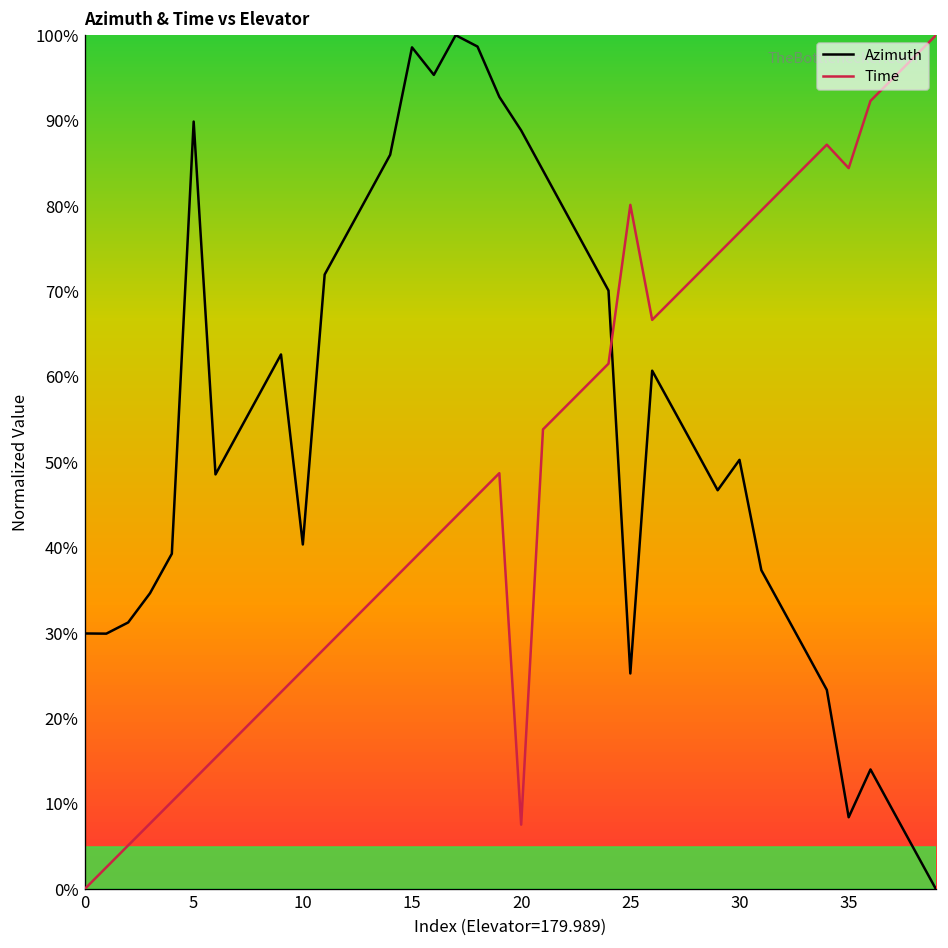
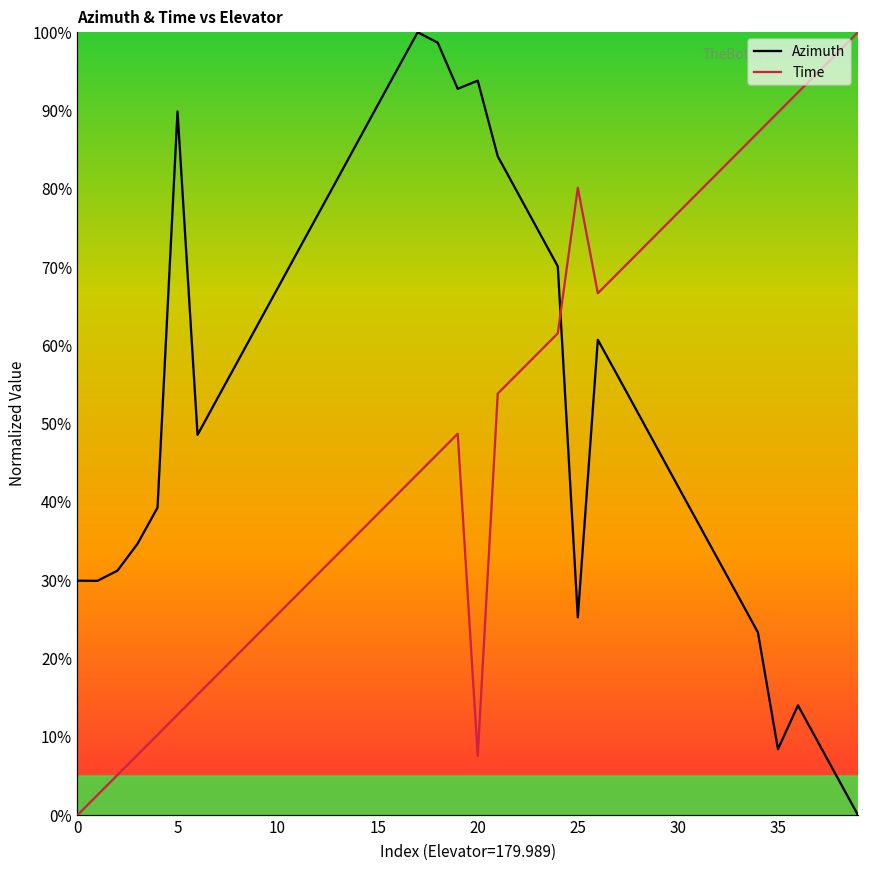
Azimuth, 10: 40% -> 67%
Azimuth, 15: 99% -> 91%
Azimuth, 20: 89% -> 94%
Azimuth, 30: 50% -> 42%
Time, 35: 84% -> 90%
